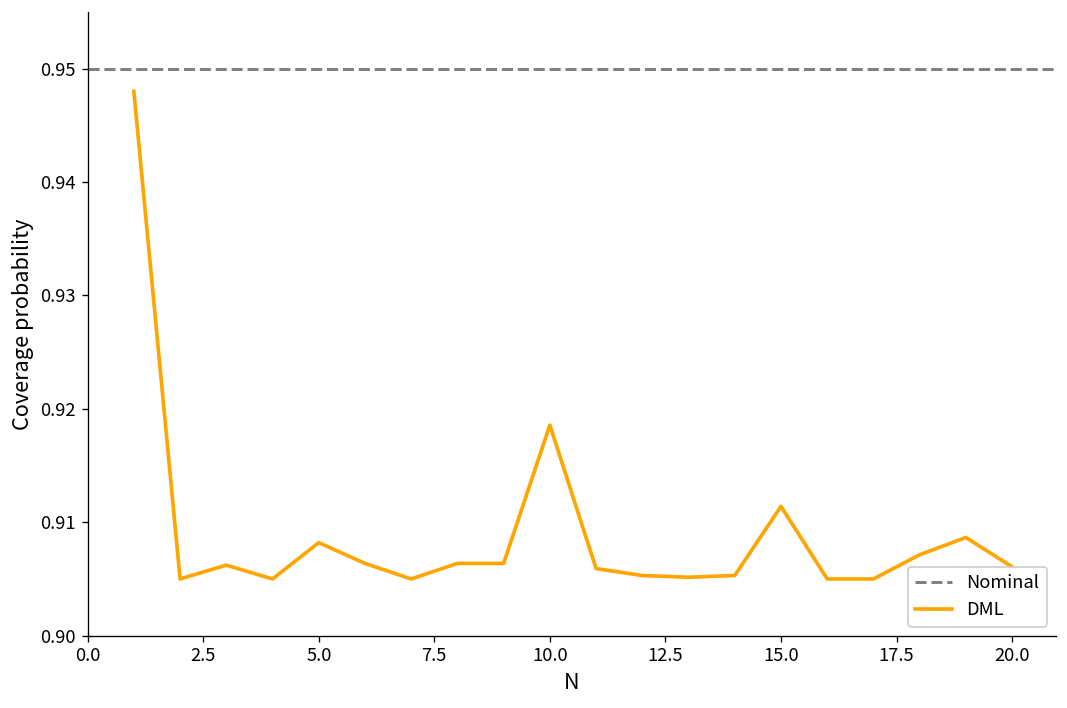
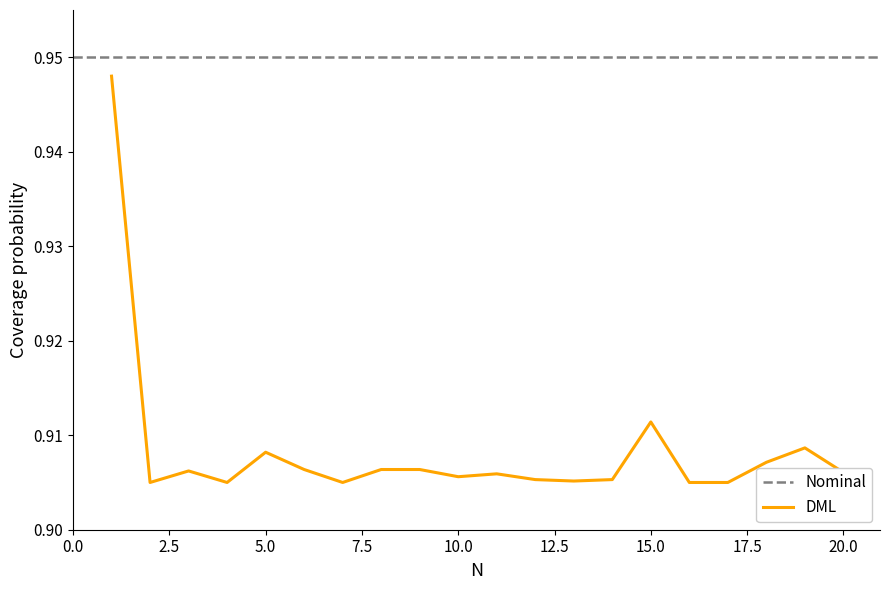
10.0: 0.919 -> 0.906
